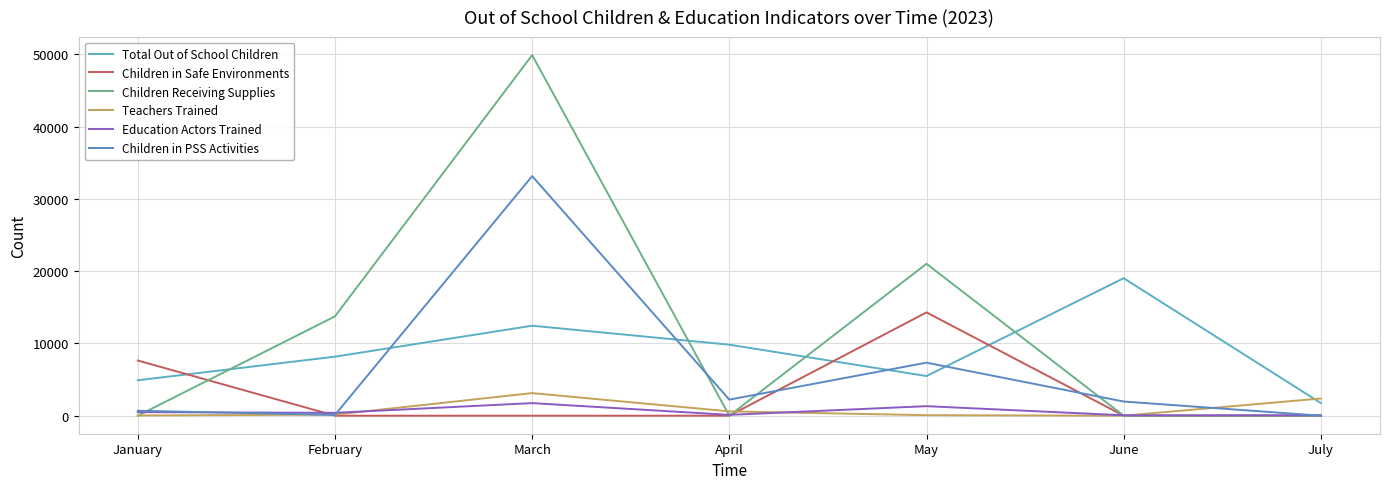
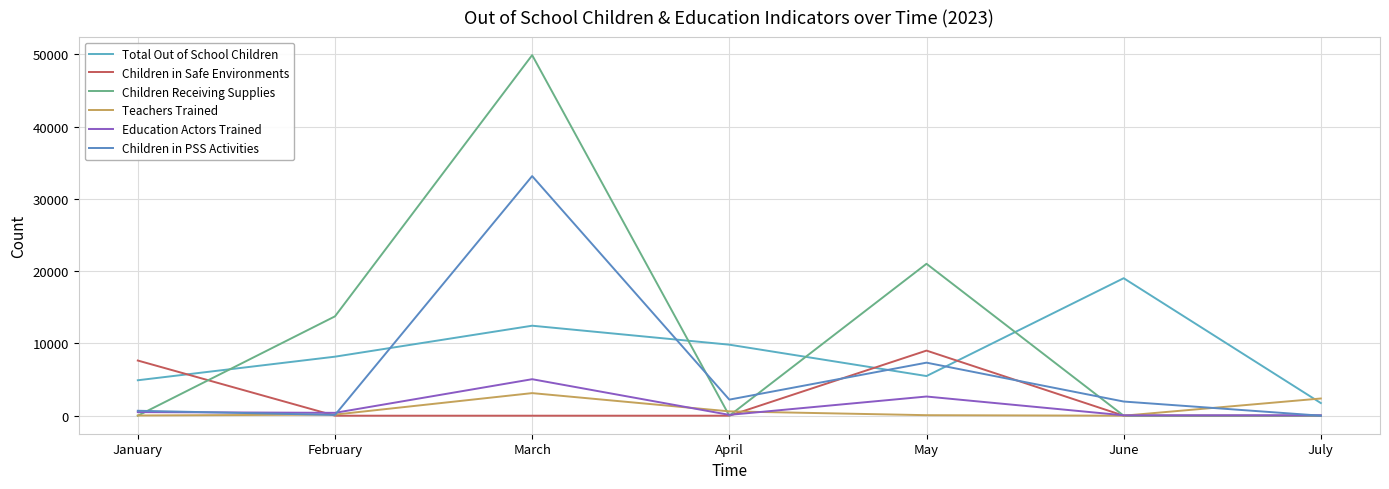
Education Actors Trained, March: 2000 -> 5000
Children in Safe Environments, May: 14000 -> 9000
Education Actors Trained, May: 1000 -> 3000
